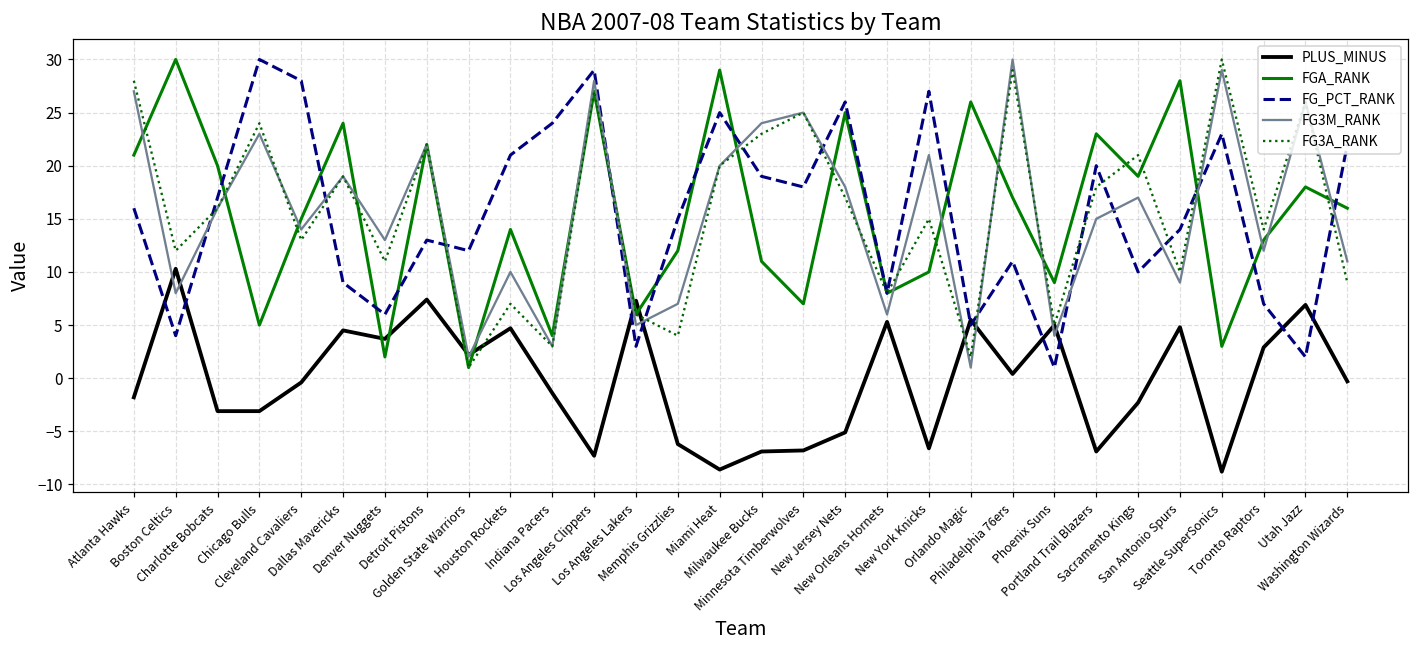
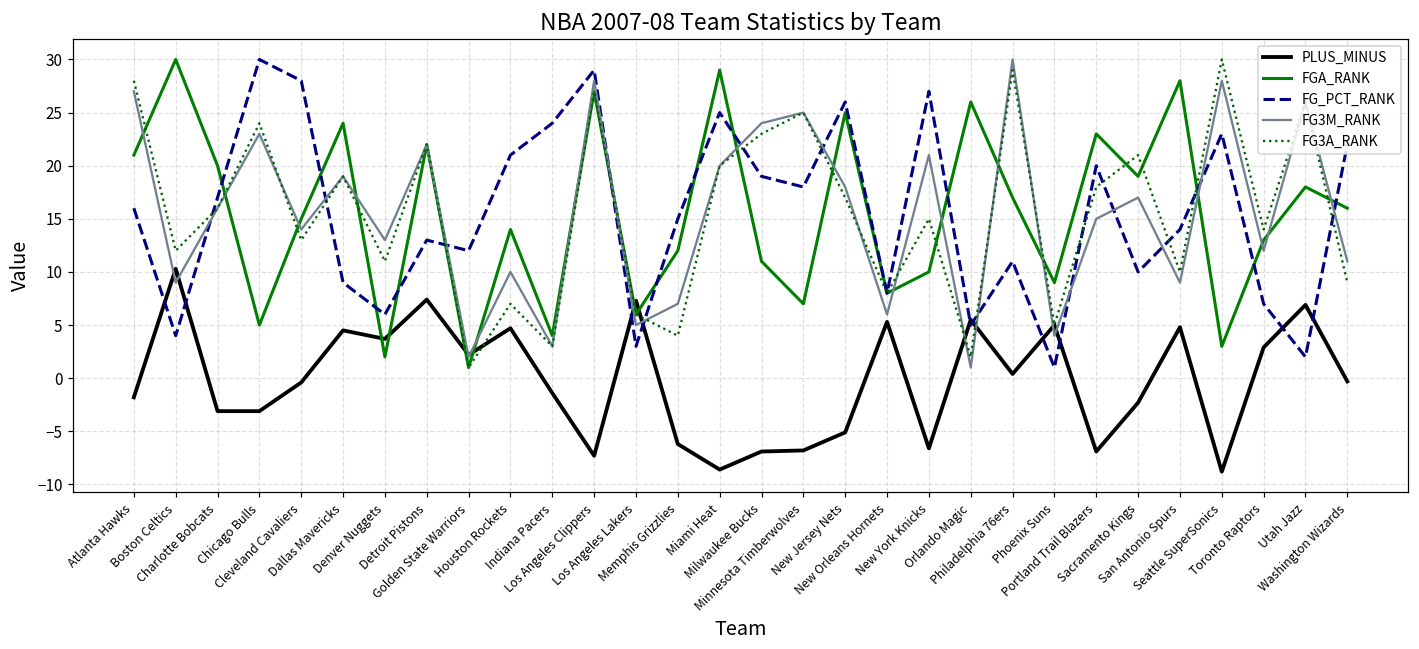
FG3M_RANK, Boston Celtics: 8 -> 9
FG3M_RANK, Seattle SuperSonics: 29 -> 28
